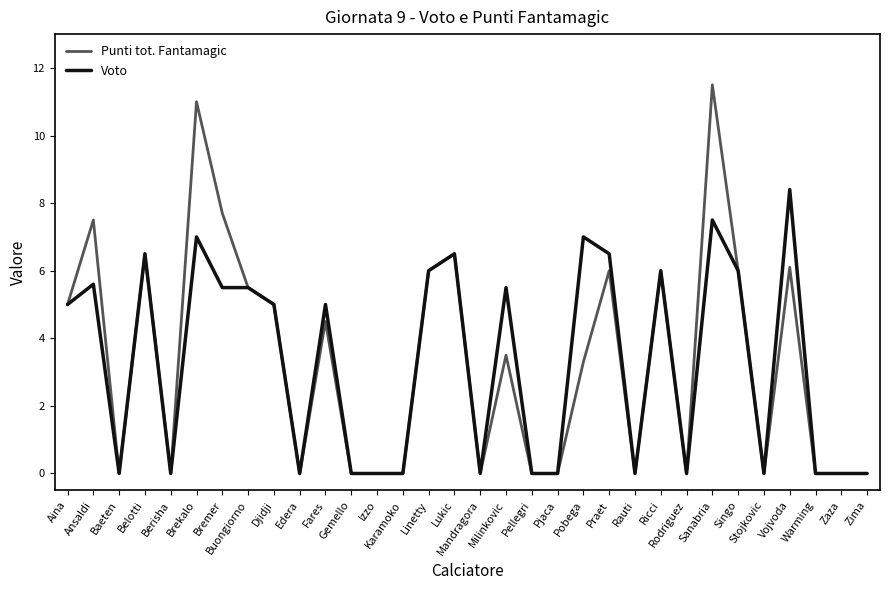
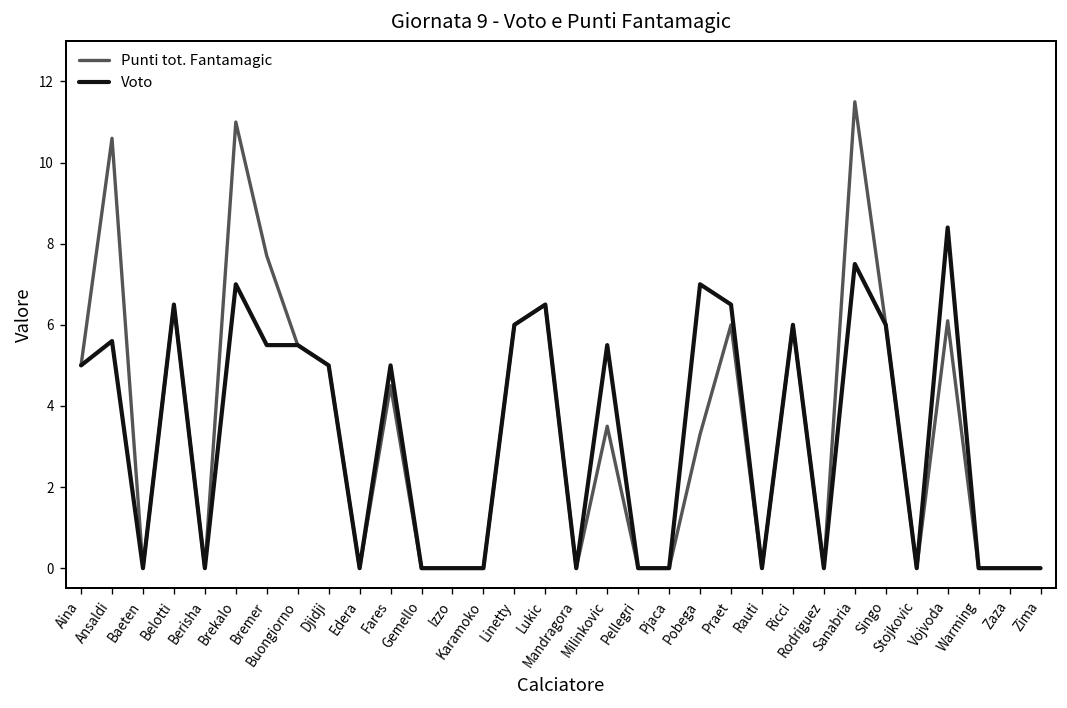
Punti tot. Fantamagic, Ansaldi: 7.5 -> 10.6
